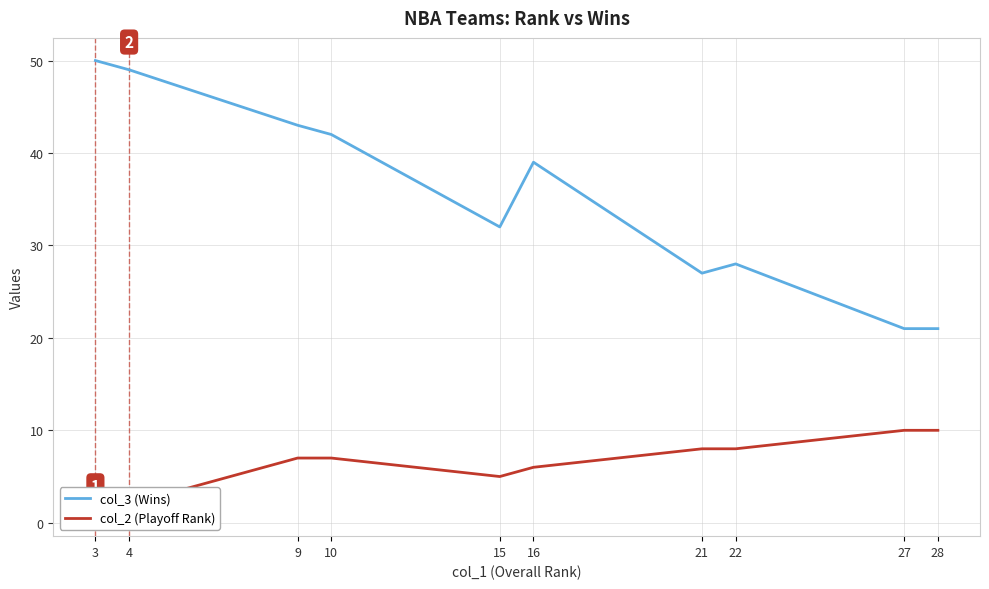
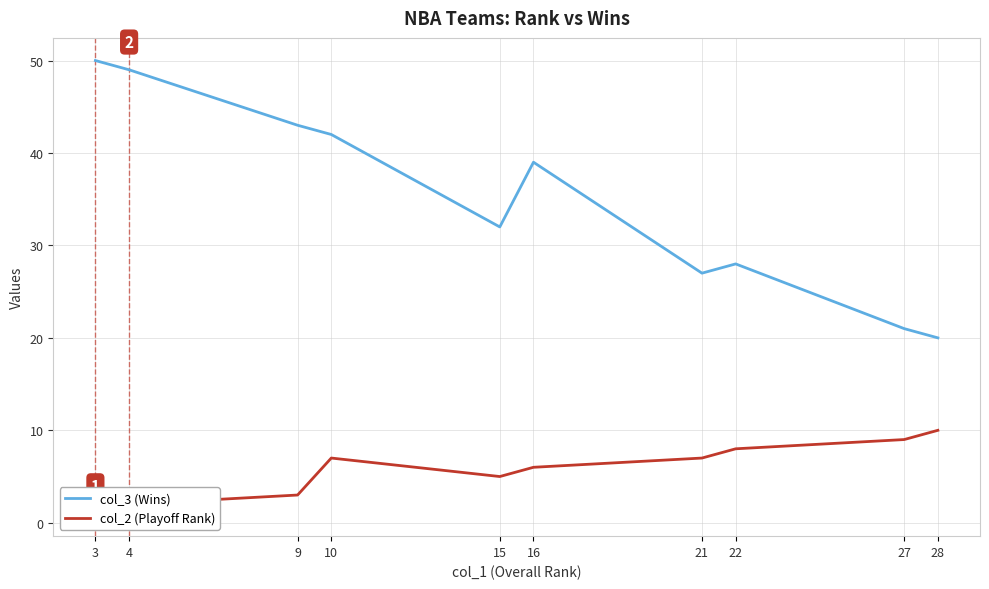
col_2 (Playoff Rank), 9: 7 -> 3
col_2 (Playoff Rank), 21: 8 -> 7
col_2 (Playoff Rank), 27: 10 -> 9
col_3 (Wins), 28: 21 -> 20
